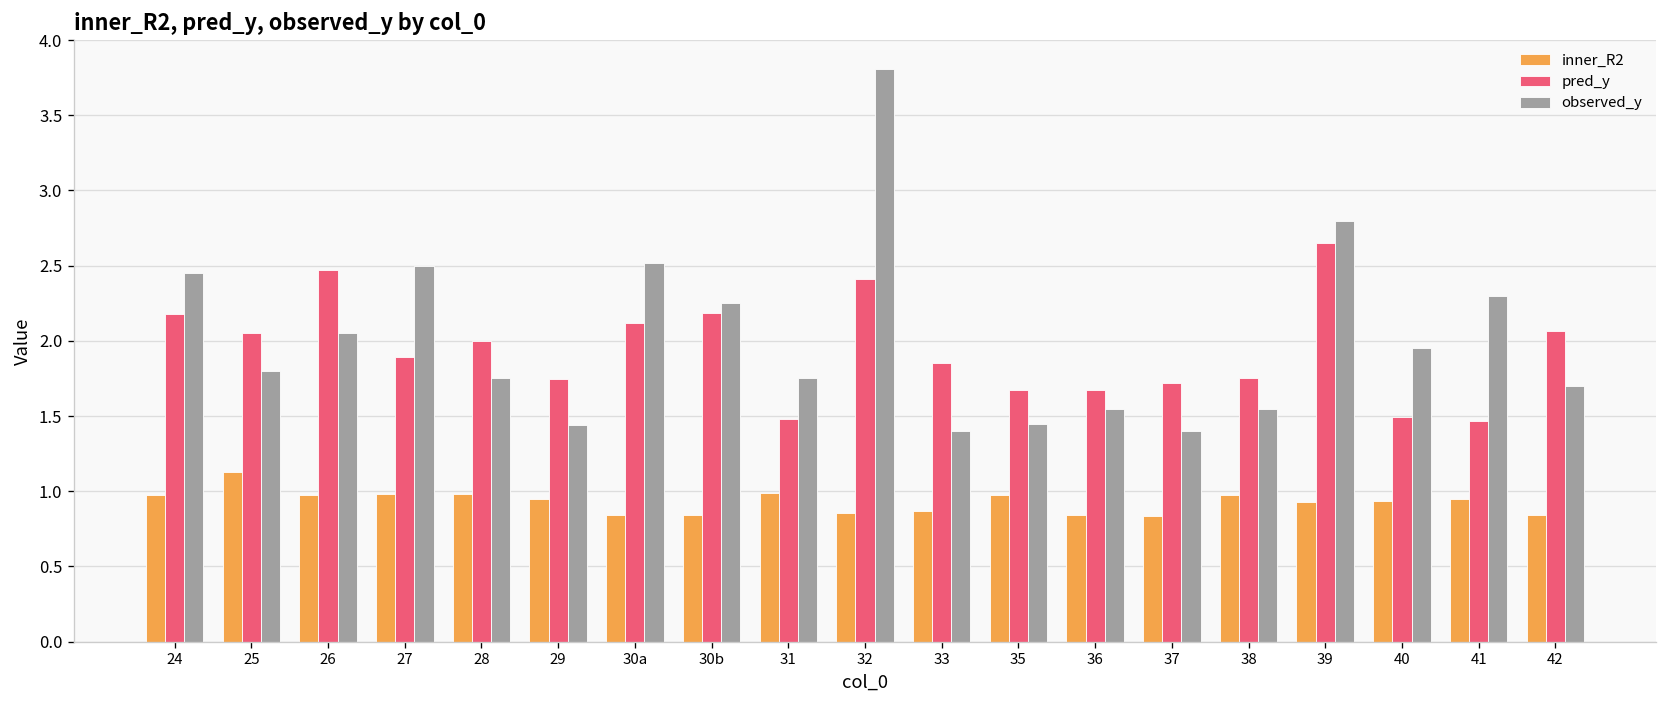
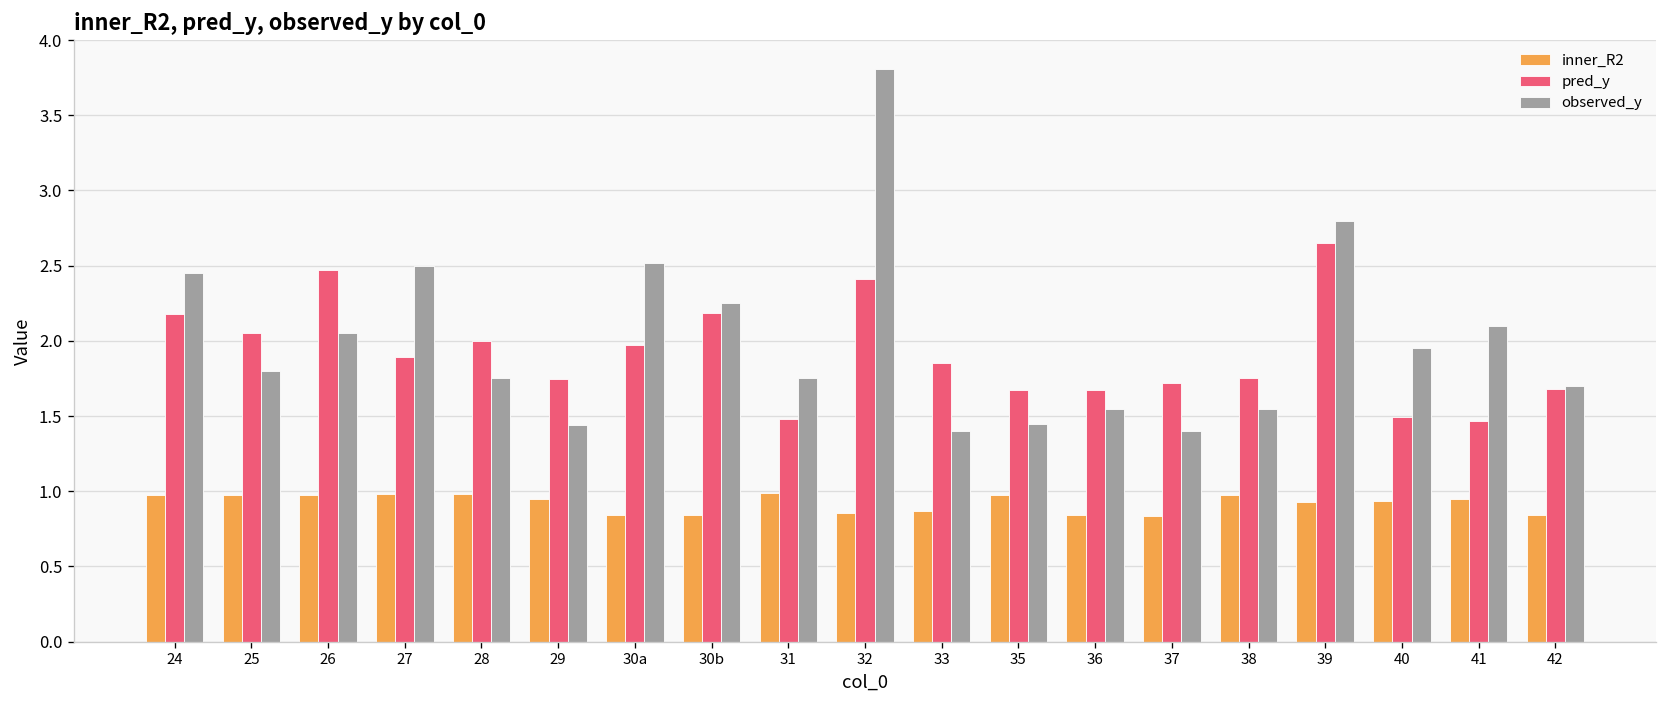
inner_R2, 25: 1.13 -> 0.98
pred_y, 30a: 2.12 -> 1.97
observed_y, 41: 2.3 -> 2.1
pred_y, 42: 2.06 -> 1.68
